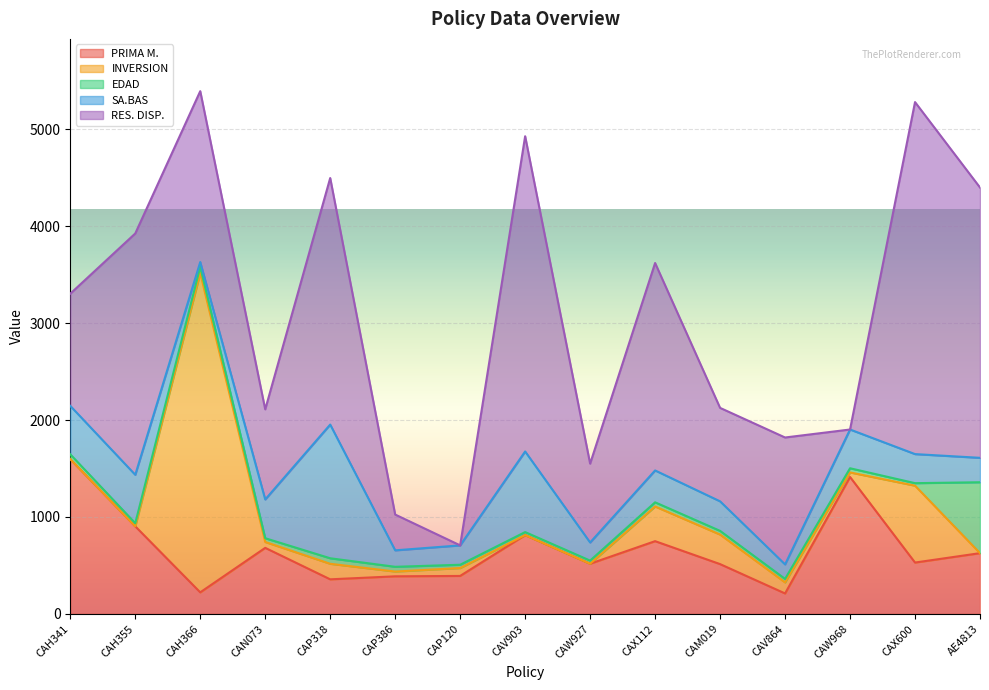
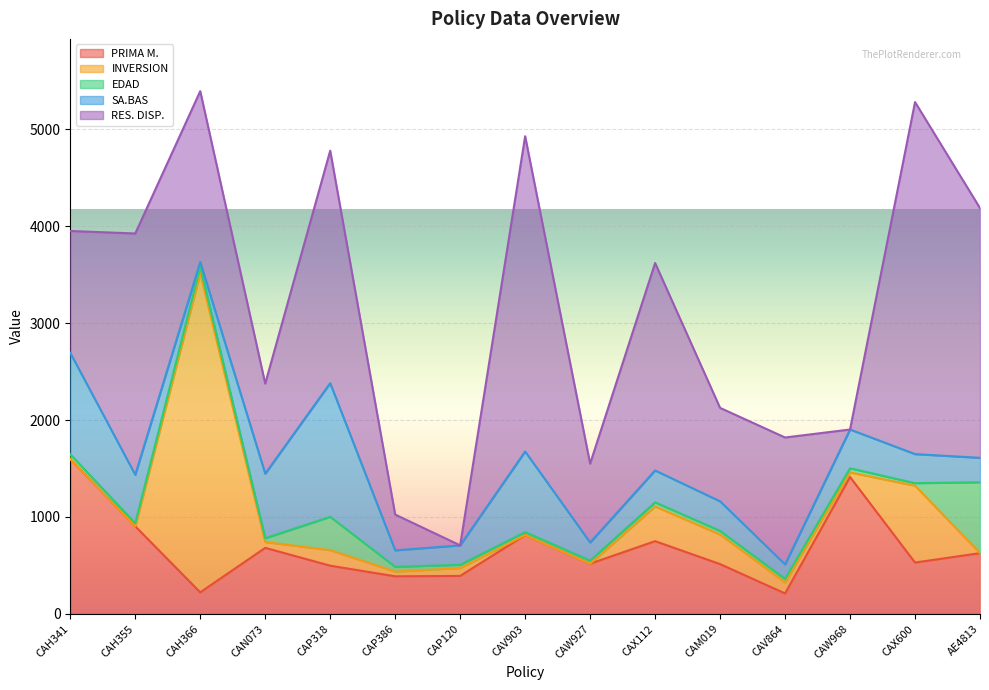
SA.BAS, CAH341: 500 -> 1000
RES. DISP., CAH341: 1200 -> 1300
SA.BAS, CAN073: 400 -> 700
PRIMA M., CAP318: 400 -> 500
EDAD, CAP318: 100 -> 300
RES. DISP., CAP318: 2500 -> 2400
RES. DISP., AE4813: 2800 -> 2600
